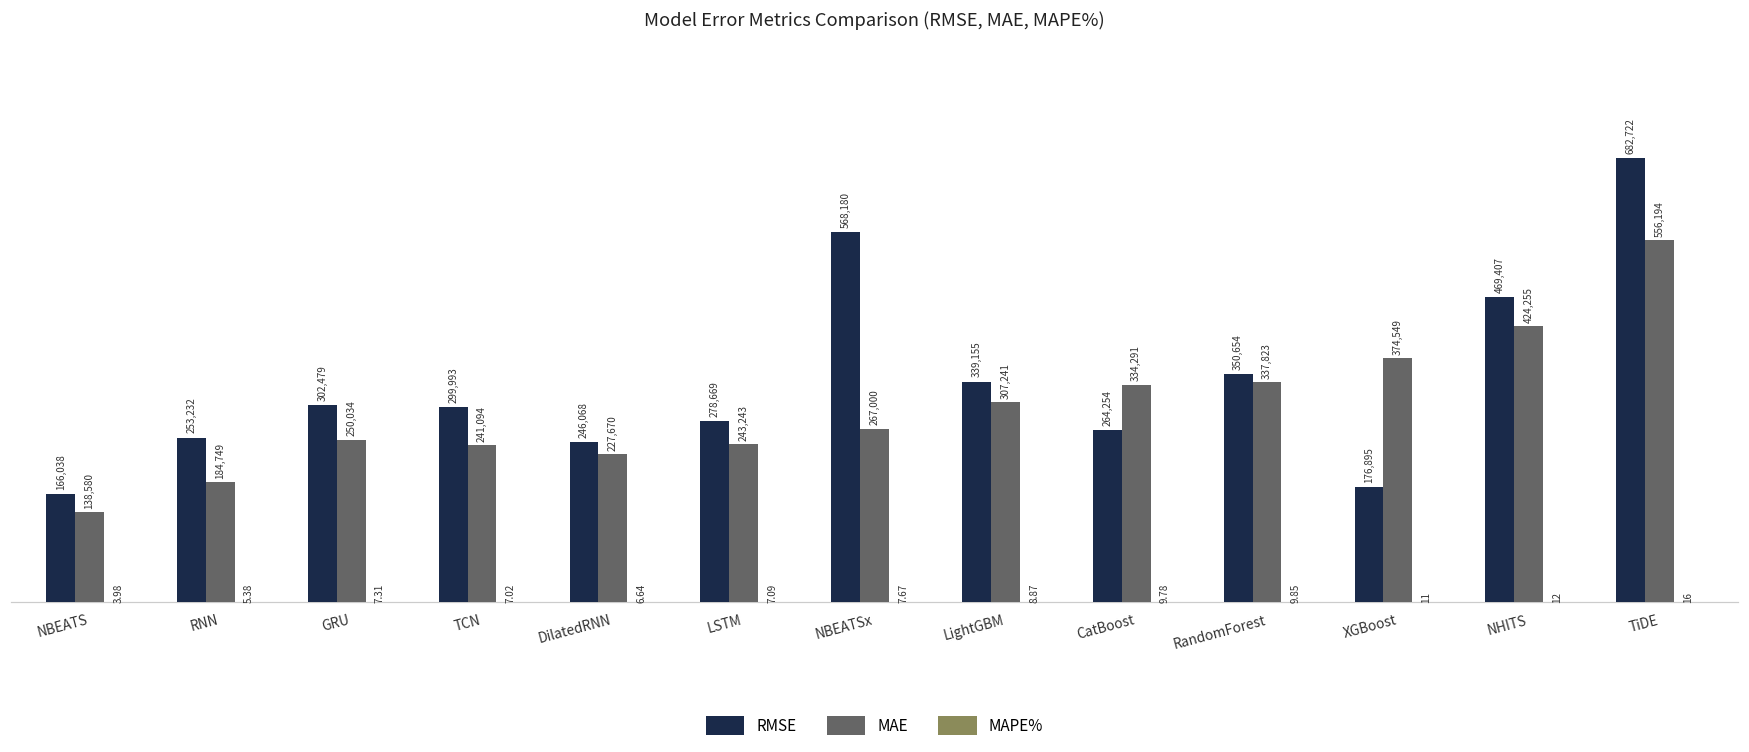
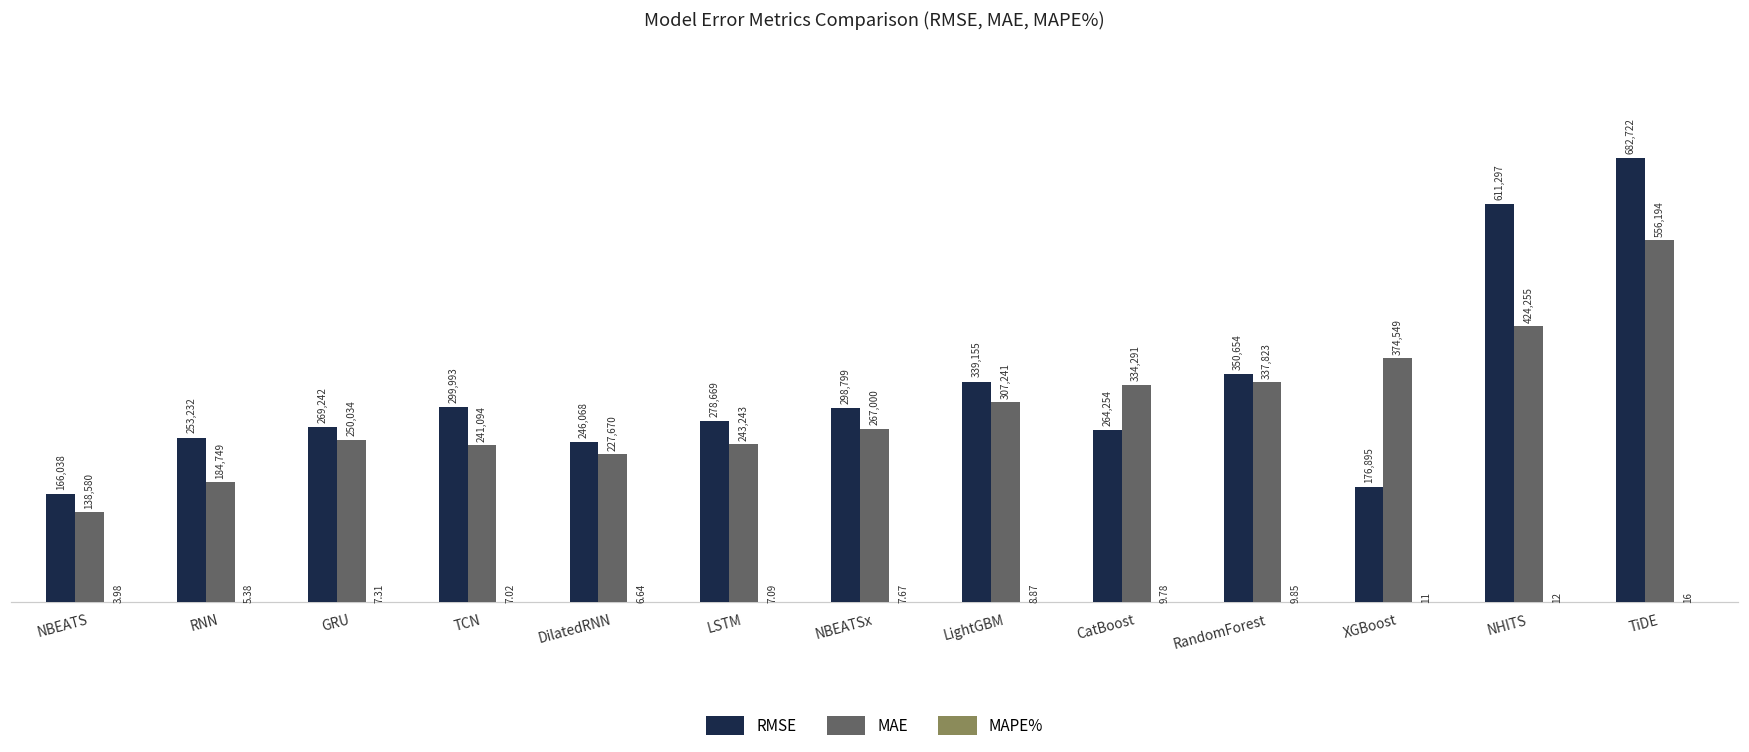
RMSE, GRU: 302,479 -> 269,242
RMSE, NBEATSx: 568,180 -> 298,799
RMSE, NHITS: 469,407 -> 611,297
